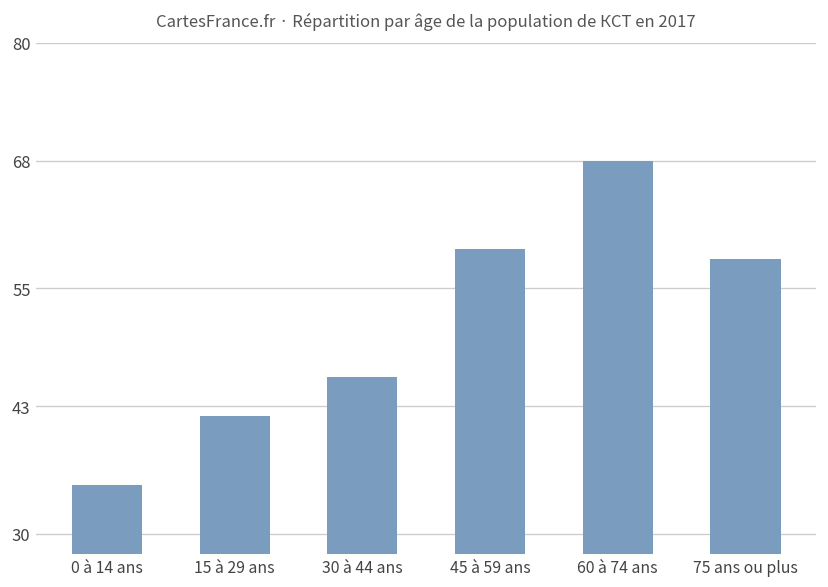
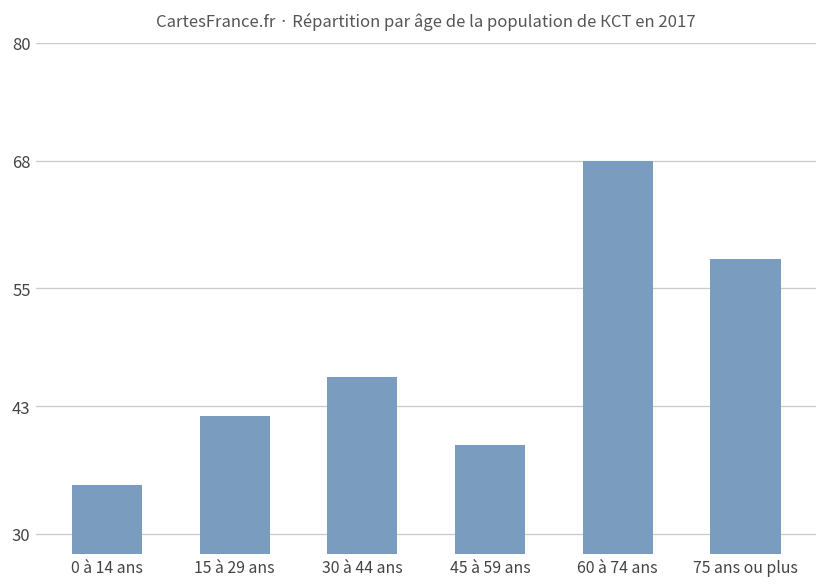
45 à 59 ans: 59 -> 39
